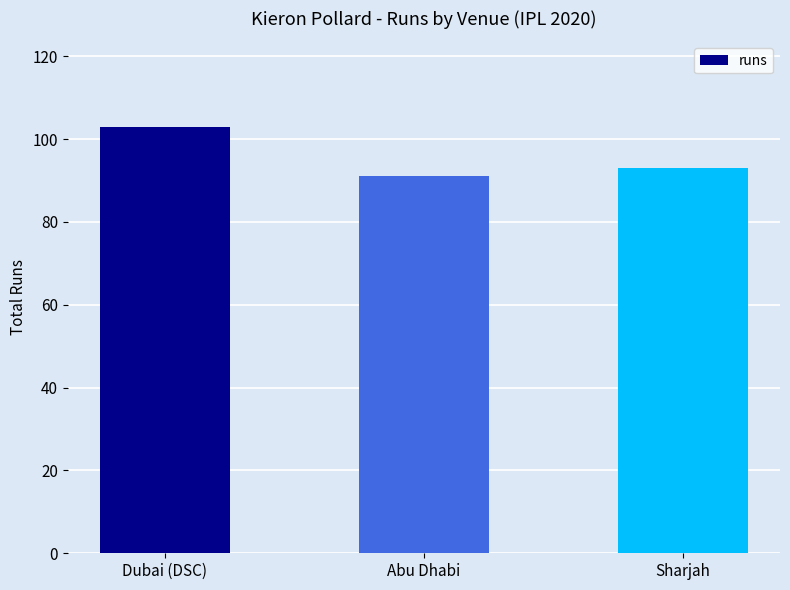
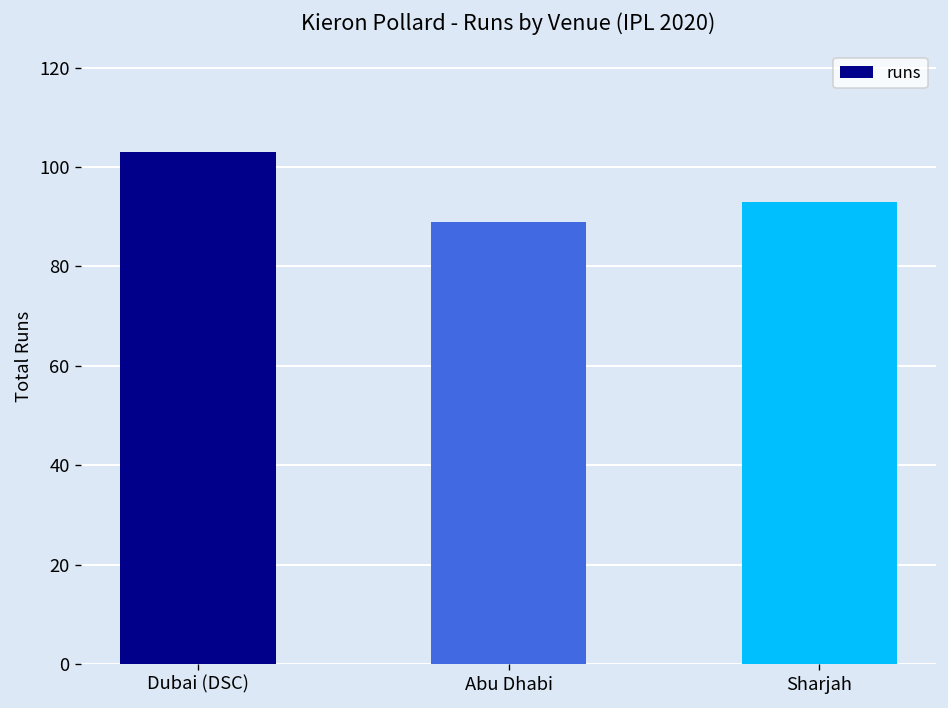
Abu Dhabi: 91 -> 89
